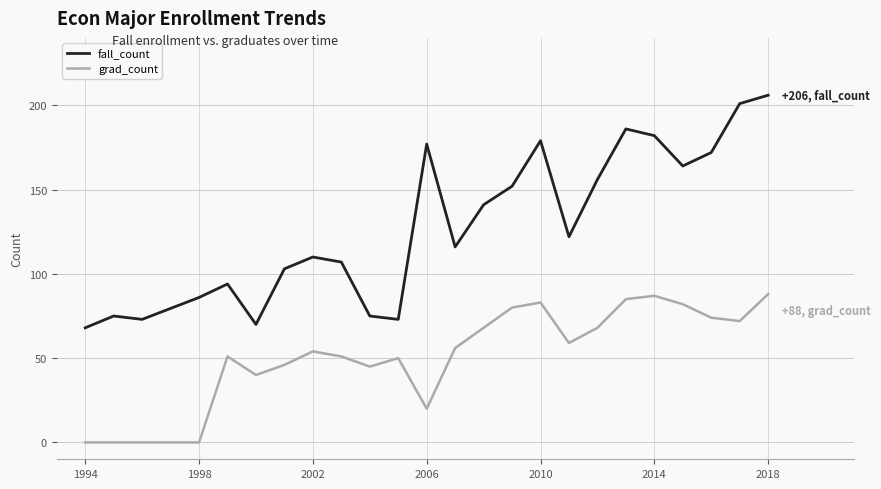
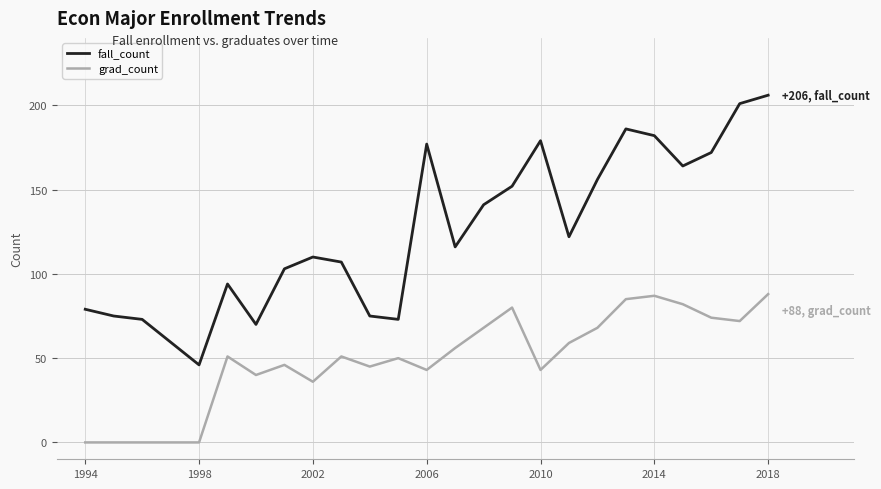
fall_count, 1994: 68 -> 79
fall_count, 1998: 86 -> 46
grad_count, 2002: 54 -> 36
grad_count, 2006: 20 -> 43
grad_count, 2010: 83 -> 43
